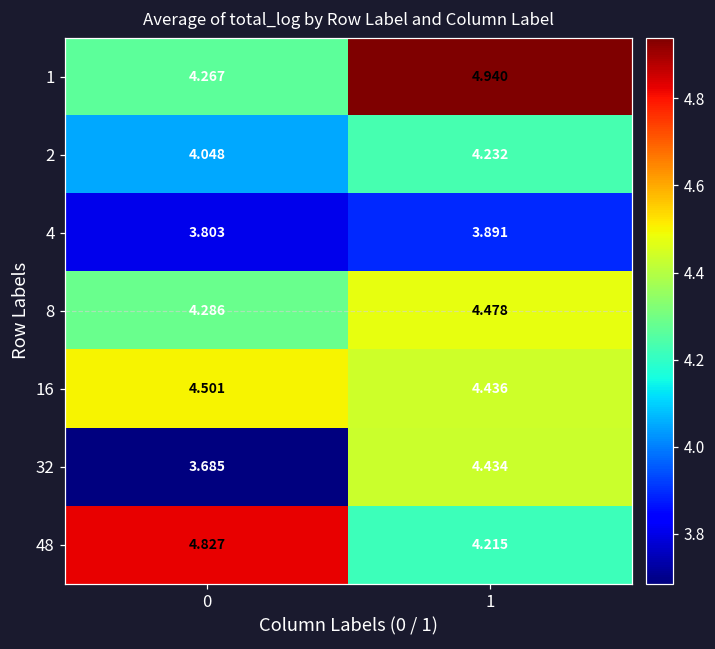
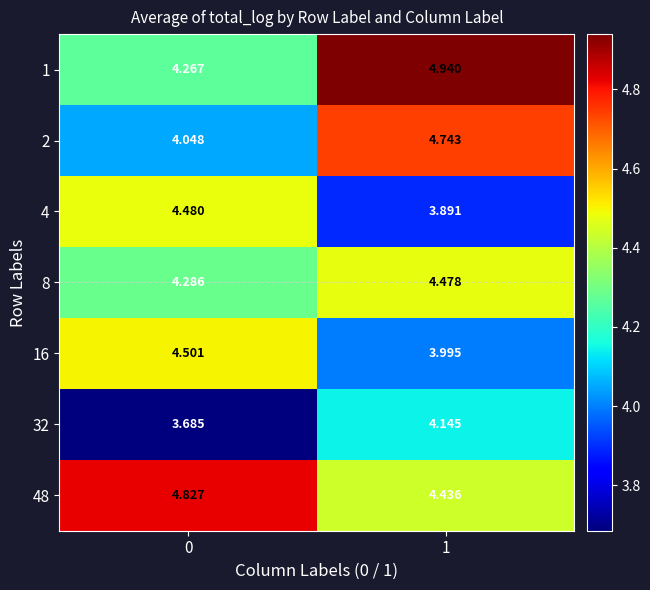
2, 1: 4.232 -> 4.743
4, 0: 3.803 -> 4.480
16, 1: 4.436 -> 3.995
32, 1: 4.434 -> 4.145
48, 1: 4.215 -> 4.436
